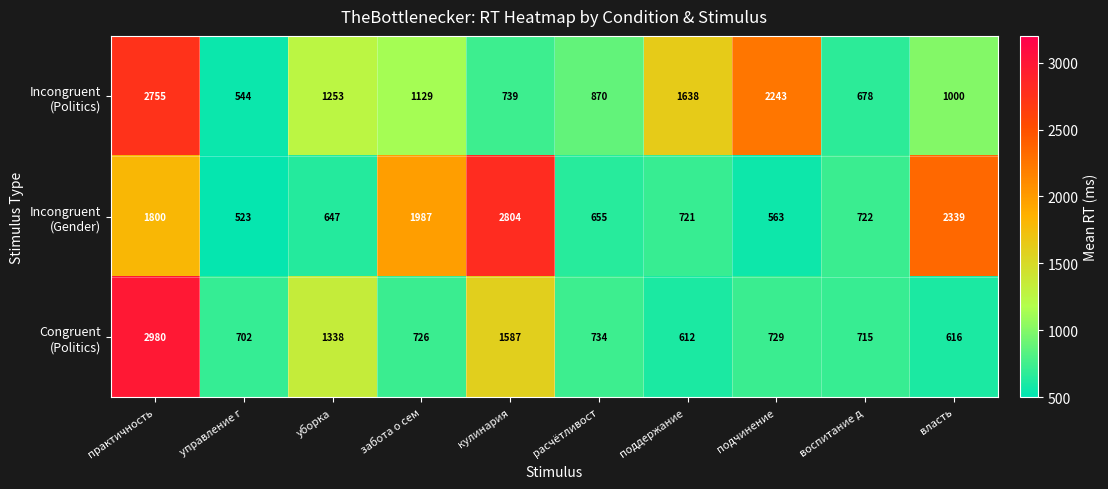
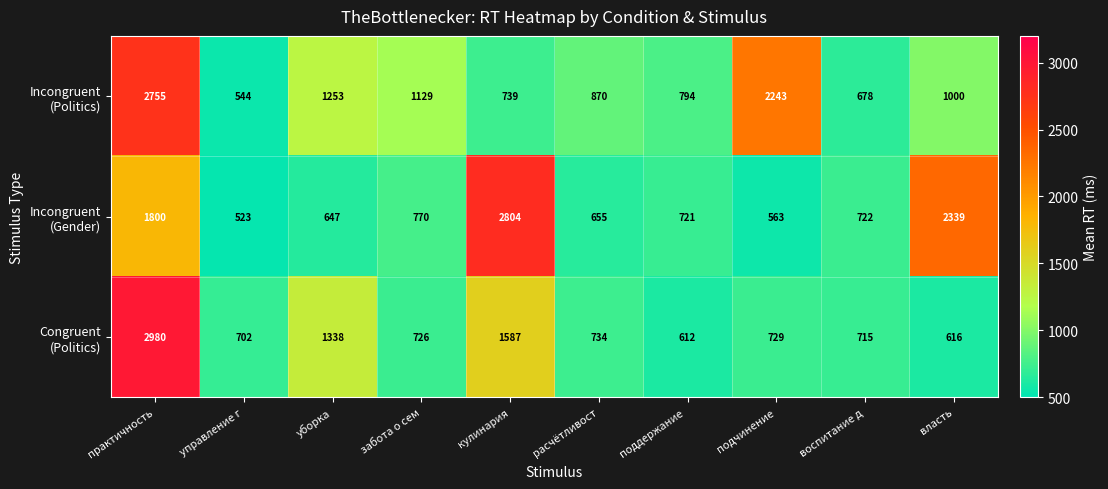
Incongruent (Politics), поддержание: 1638 -> 794
Incongruent (Gender), забота о сем: 1987 -> 770
